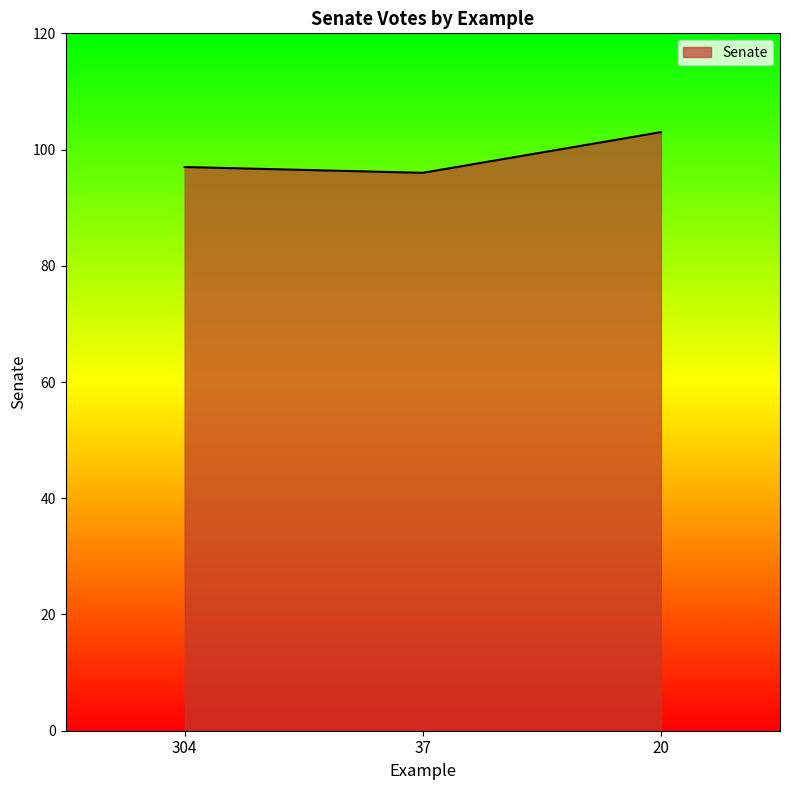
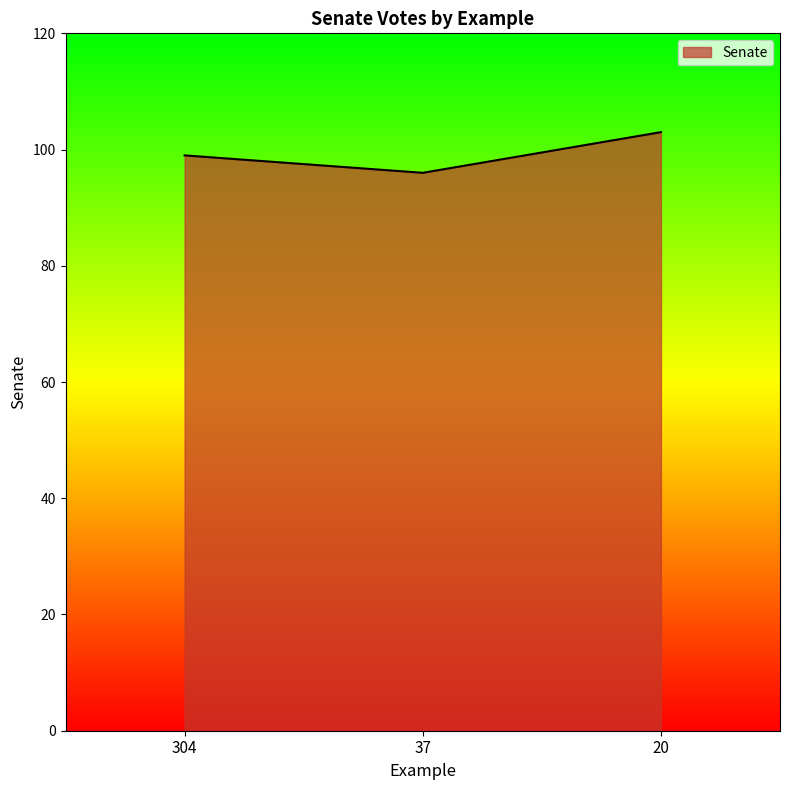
304: 97 -> 99
